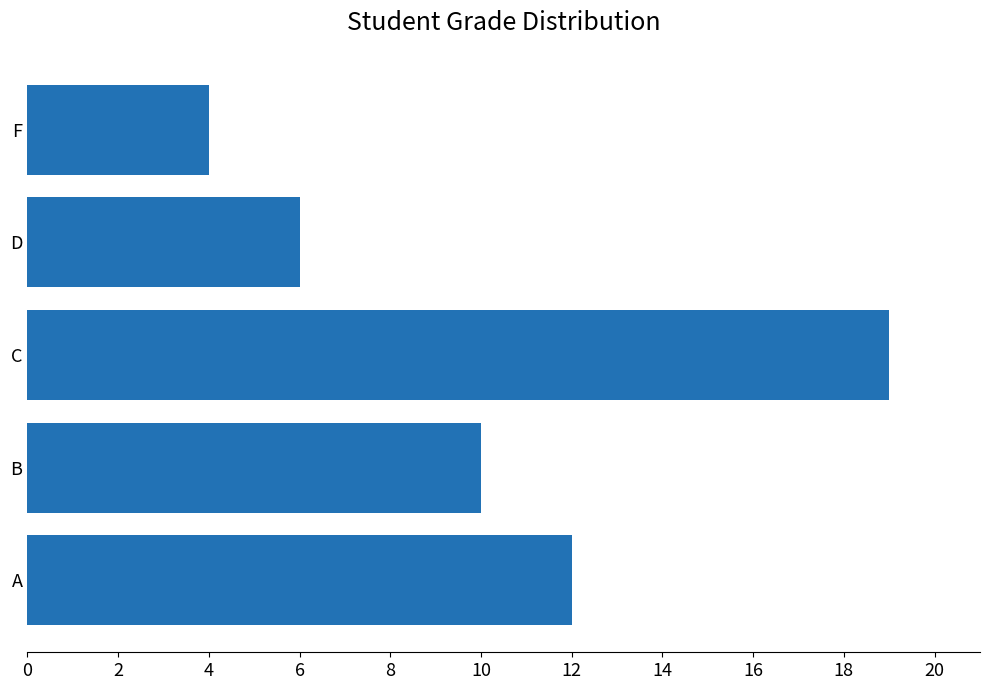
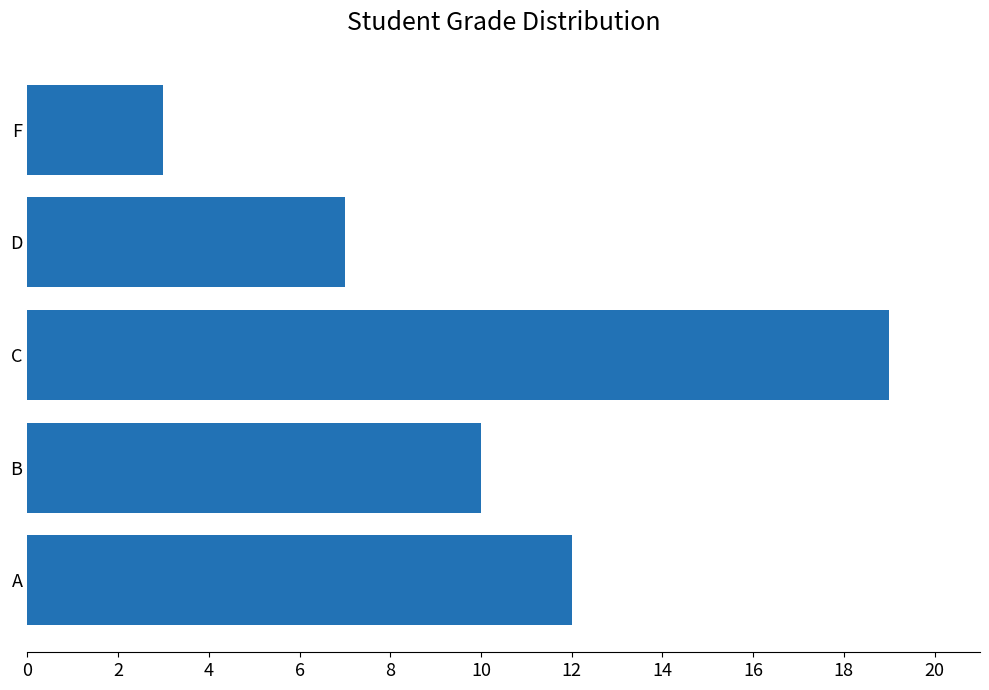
F: 4 -> 3
D: 6 -> 7
